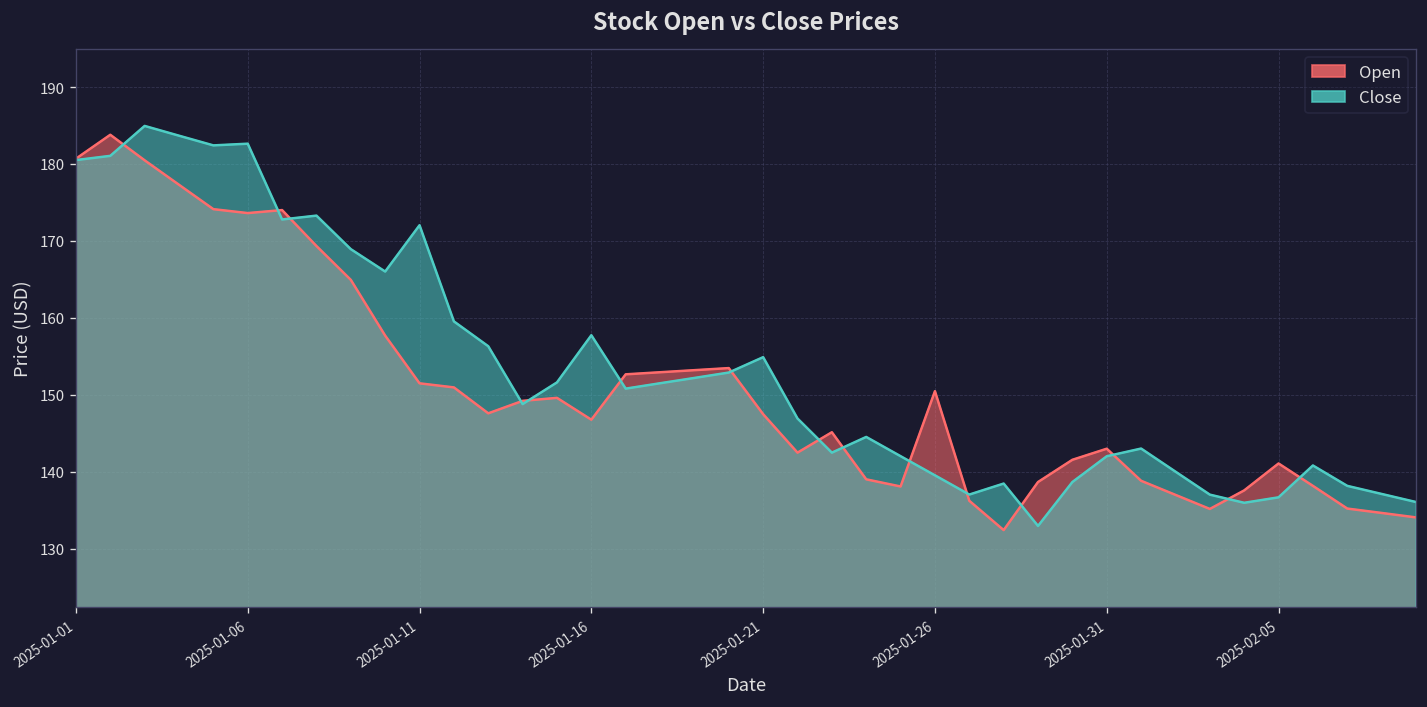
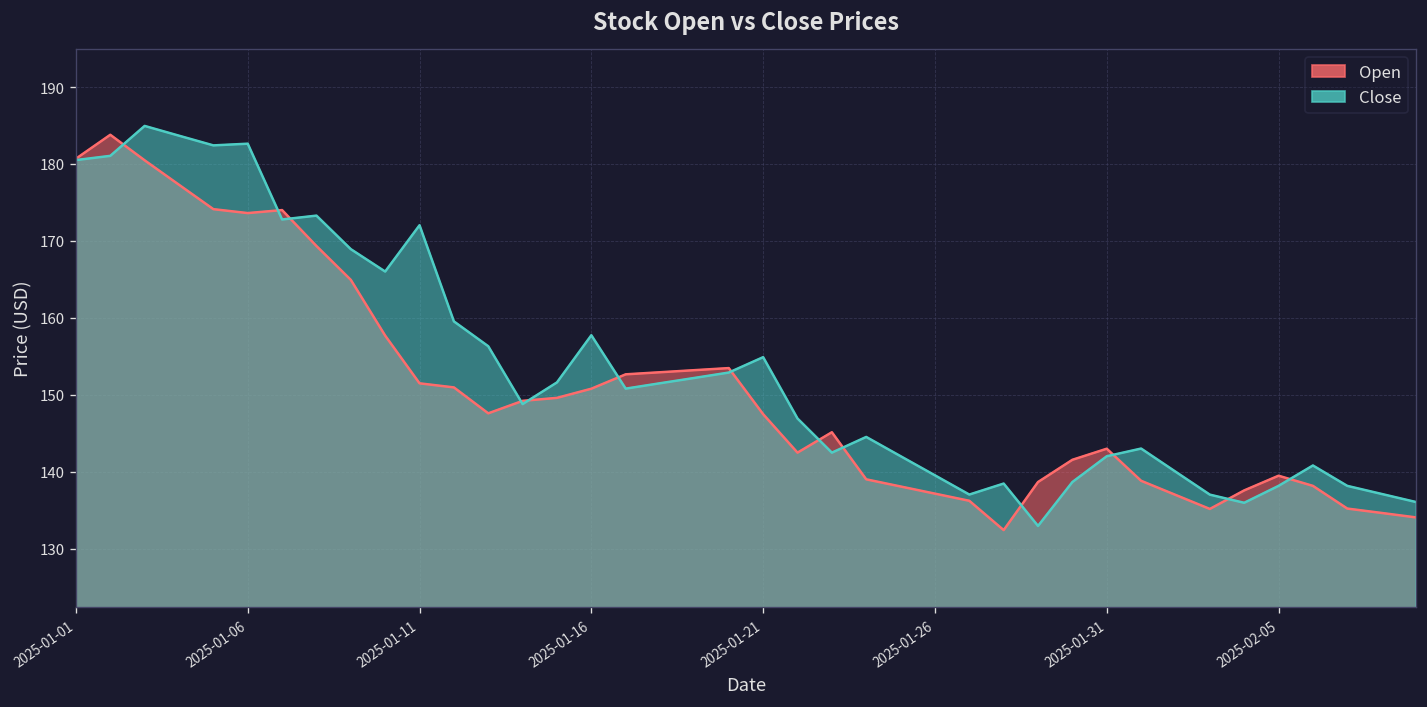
Open, 2025-01-16: 147 -> 151
Open, 2025-01-26: 150 -> 137
Open, 2025-02-05: 141 -> 139
Close, 2025-02-05: 137 -> 138
